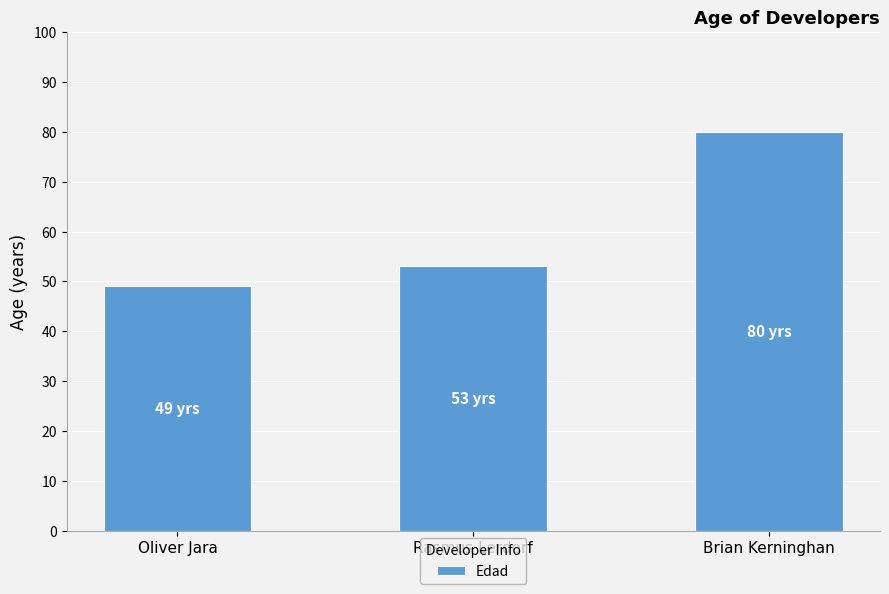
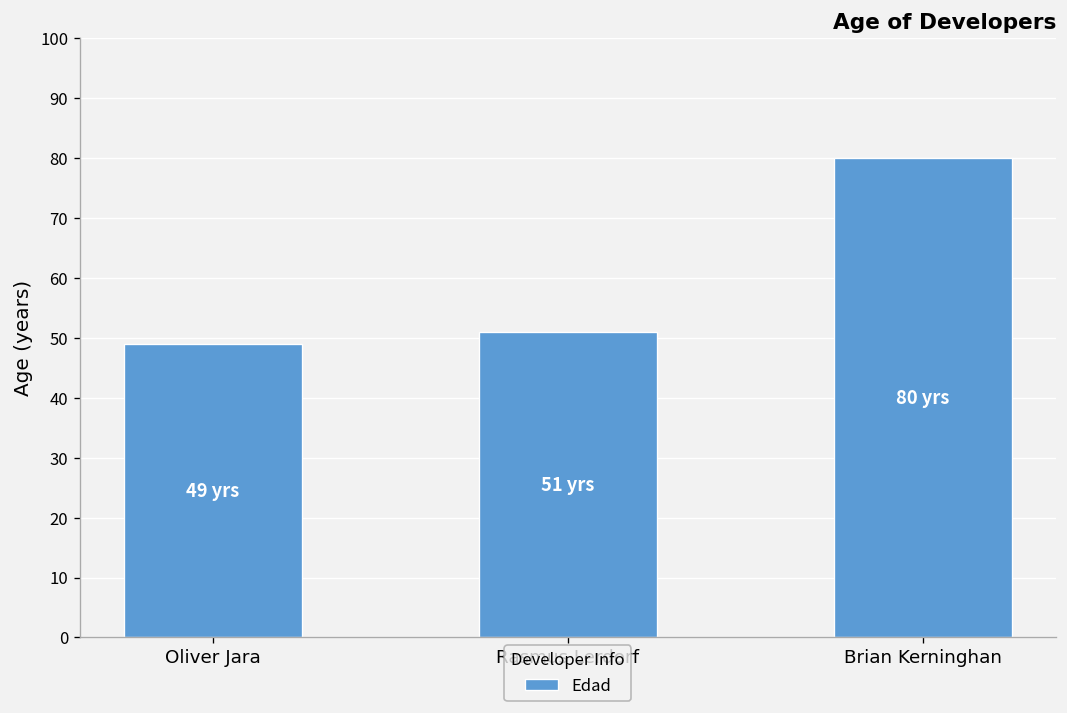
Rasmus Lerdorf: 53 -> 51
